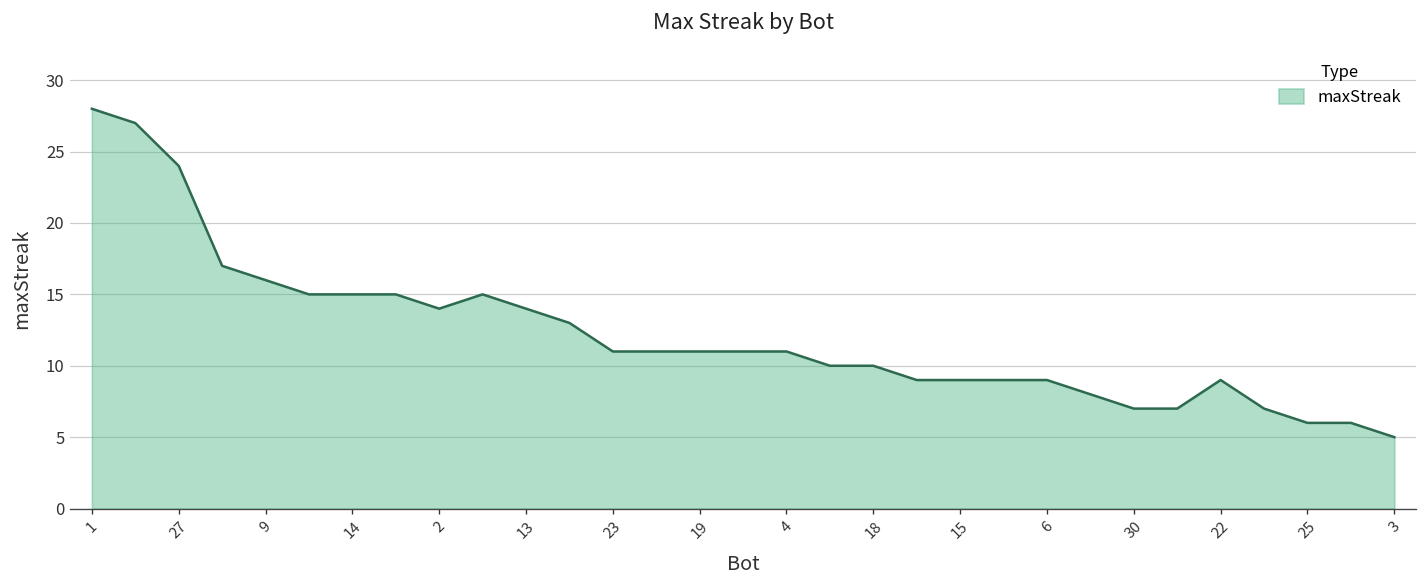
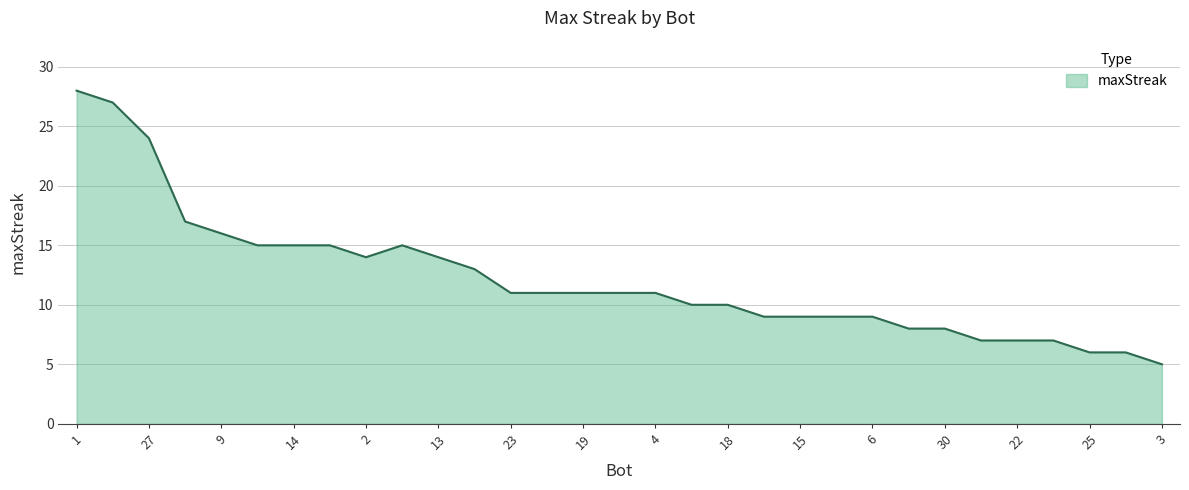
30: 7 -> 8
22: 9 -> 7
